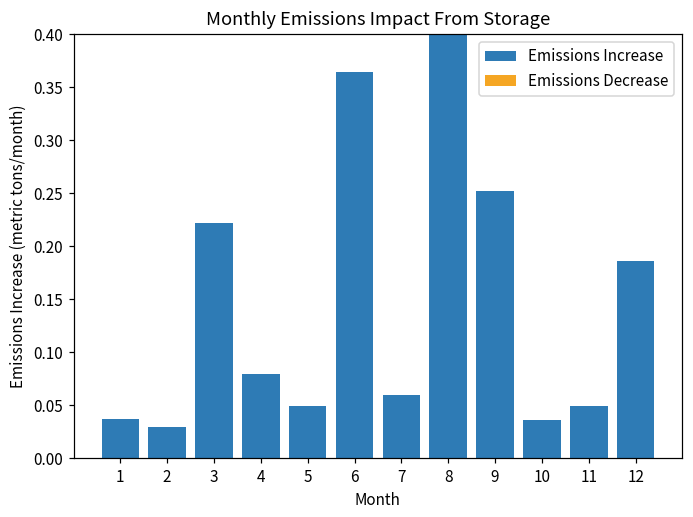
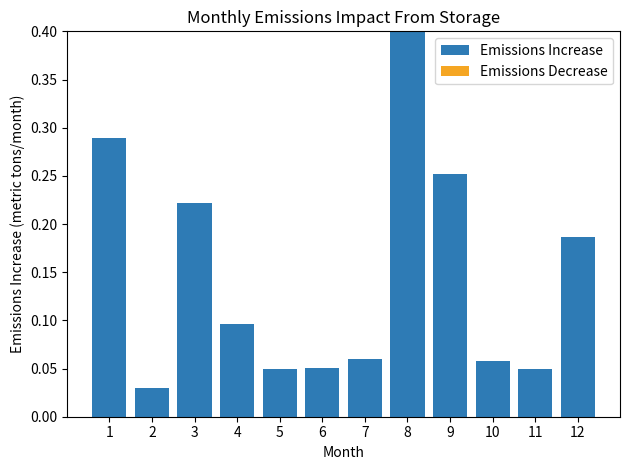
Emissions Increase, 1: 0.04 -> 0.29
Emissions Increase, 4: 0.08 -> 0.10
Emissions Increase, 6: 0.36 -> 0.05
Emissions Increase, 10: 0.04 -> 0.06
